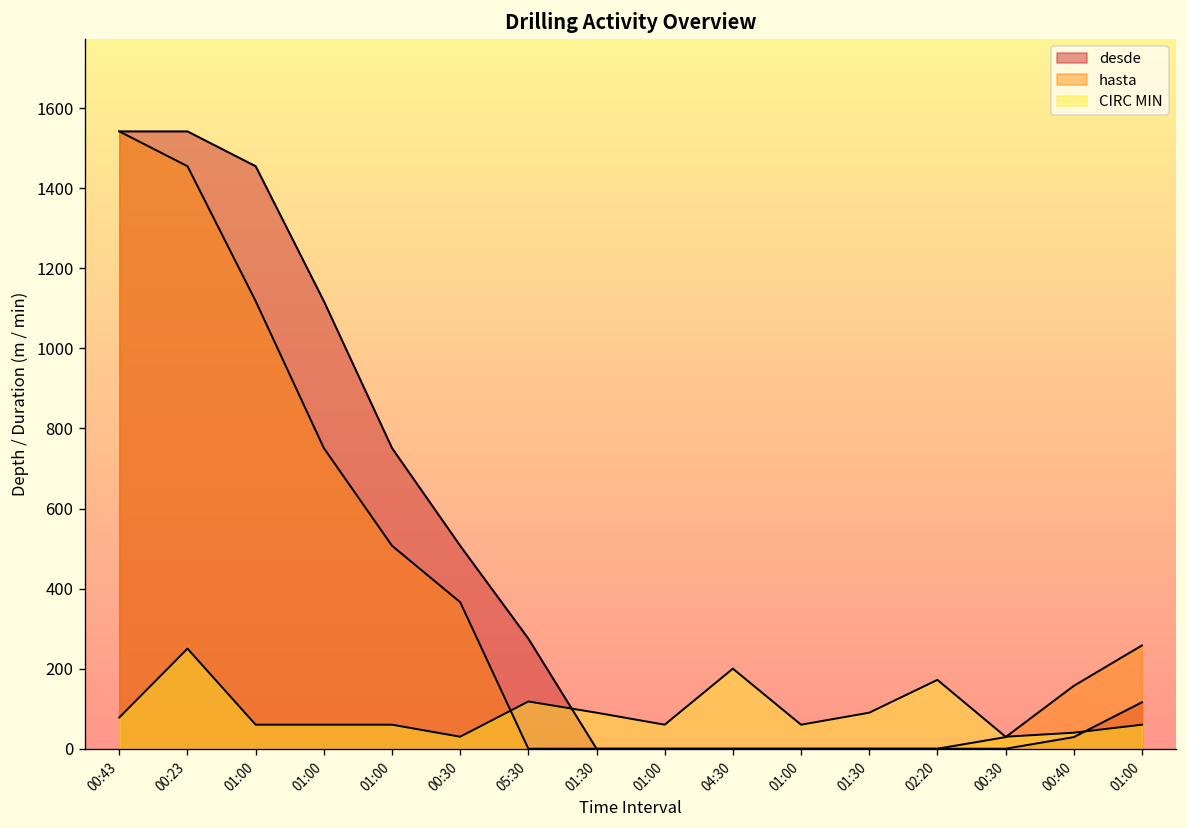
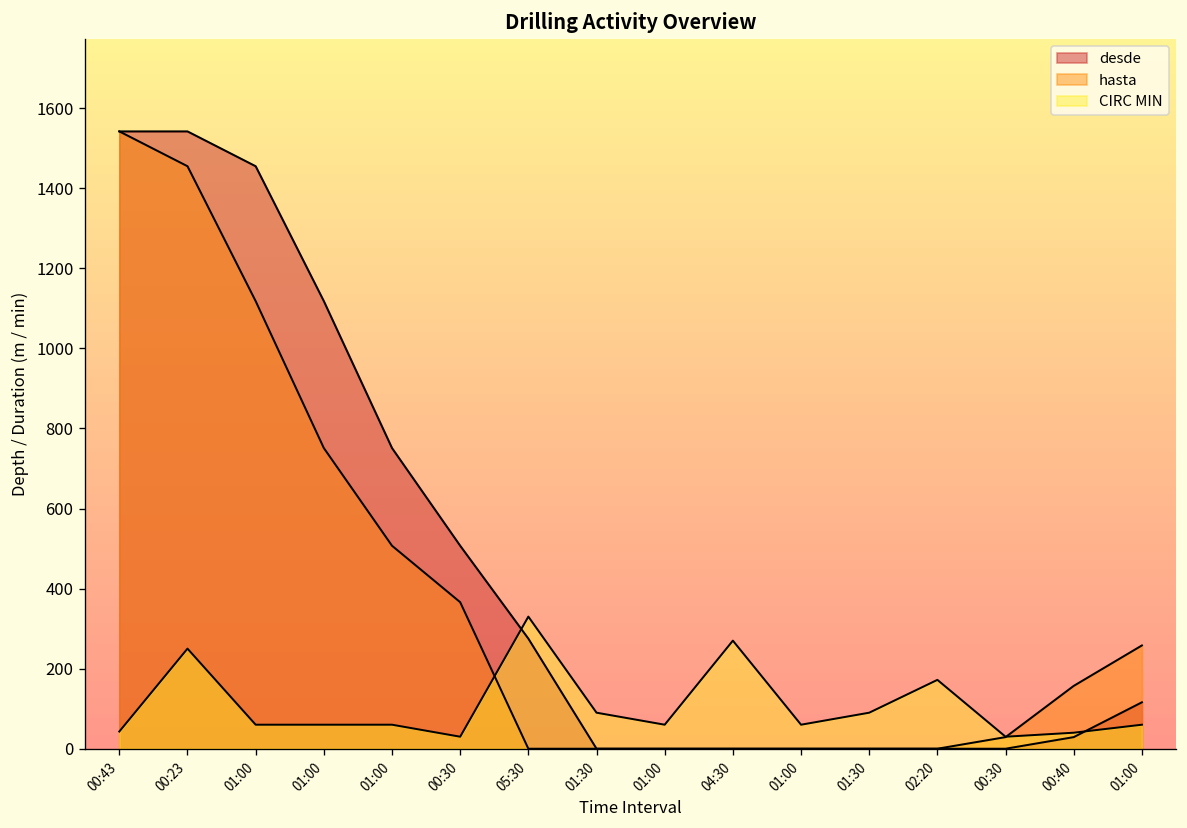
CIRC MIN, 00:43: 80 -> 40
CIRC MIN, 05:30: 120 -> 330
CIRC MIN, 04:30: 200 -> 270
